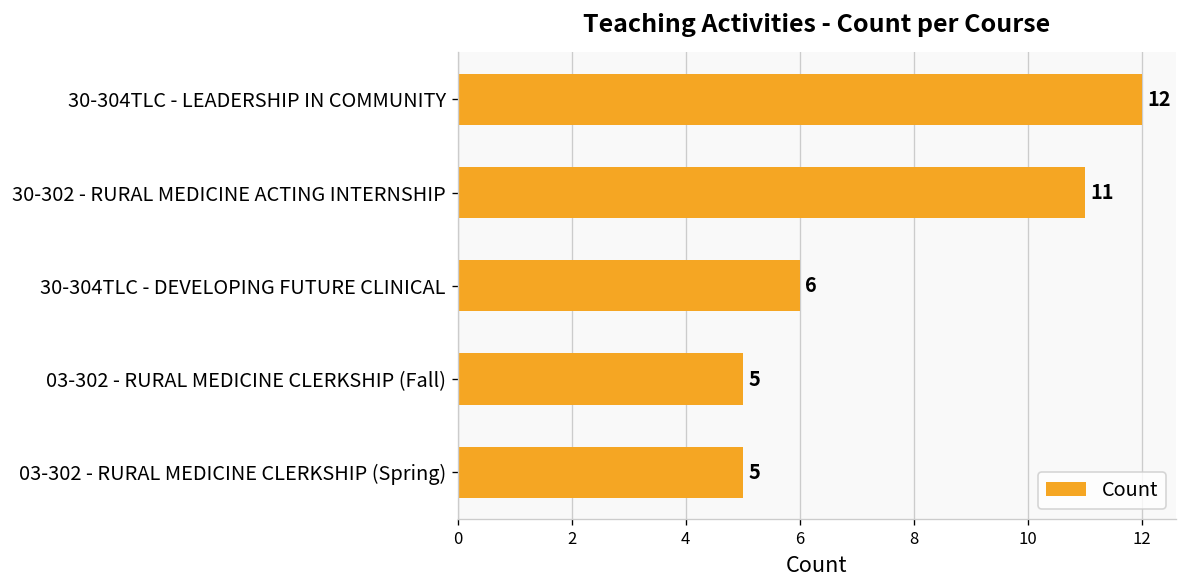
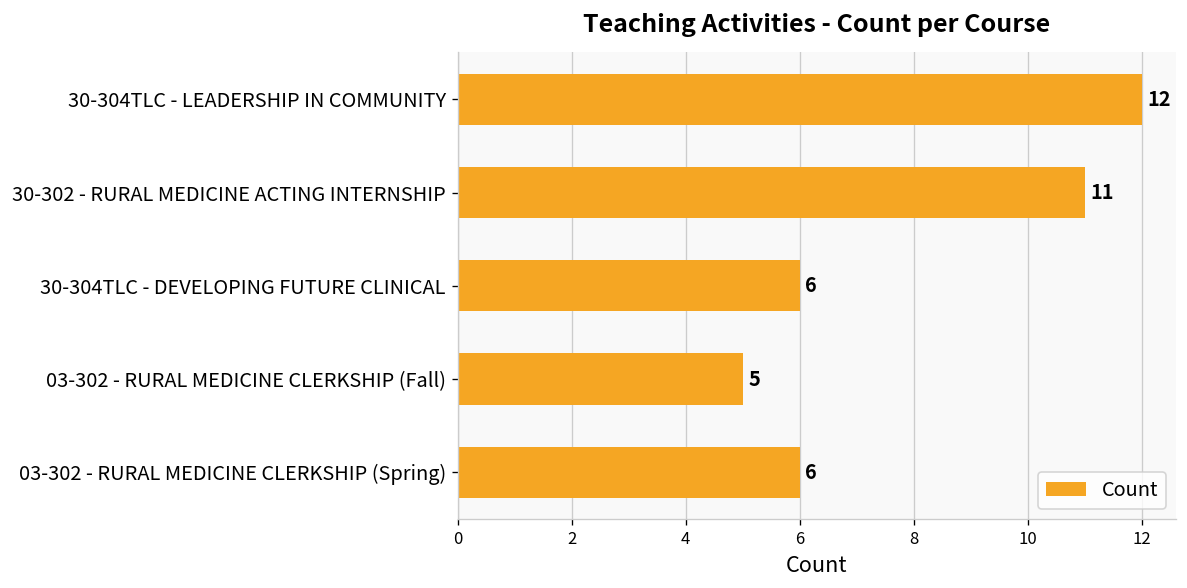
03-302 - RURAL MEDICINE CLERKSHIP (Spring): 5 -> 6
